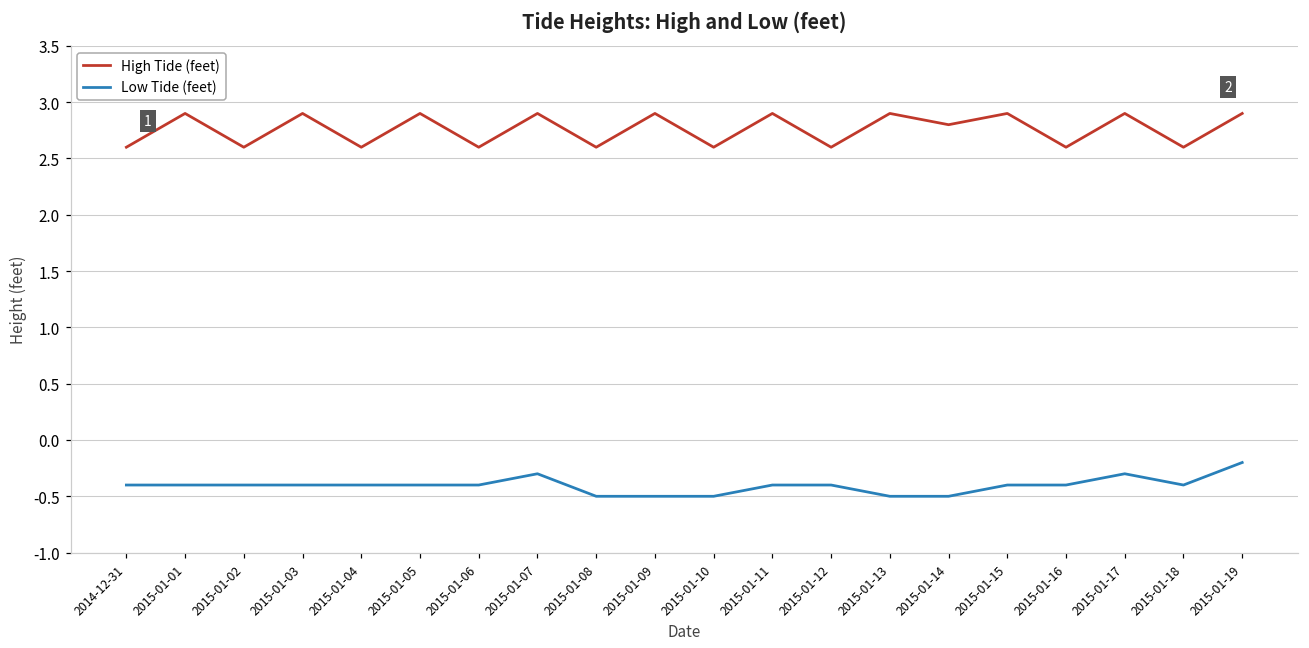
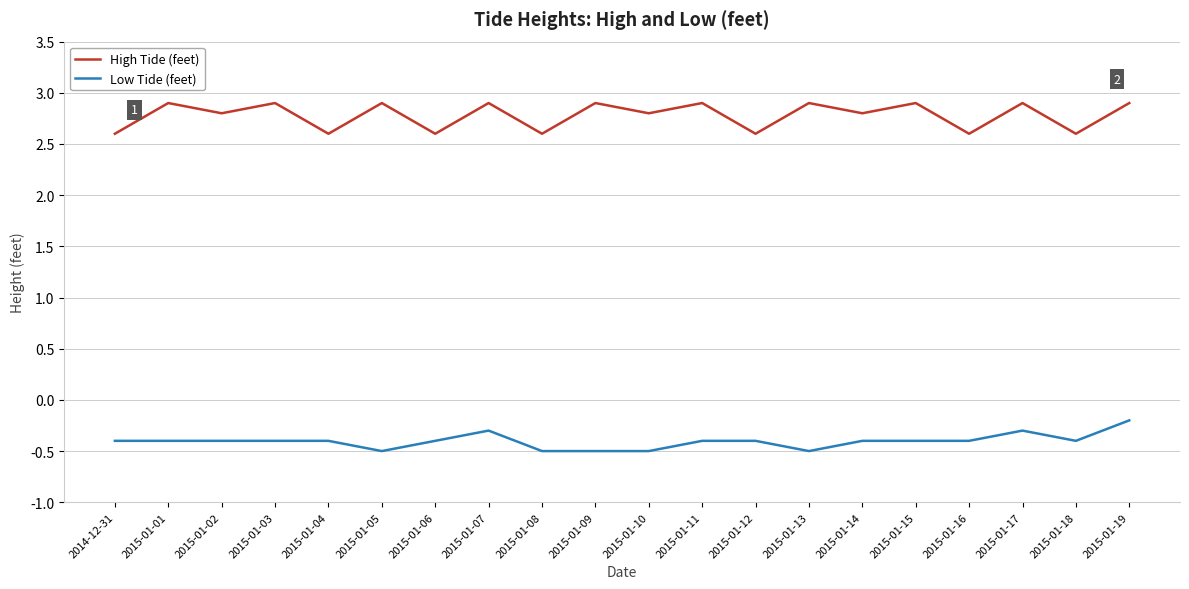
High Tide (feet), 2015-01-02: 2.6 -> 2.8
Low Tide (feet), 2015-01-05: -0.4 -> -0.5
High Tide (feet), 2015-01-10: 2.6 -> 2.8
Low Tide (feet), 2015-01-14: -0.5 -> -0.4
